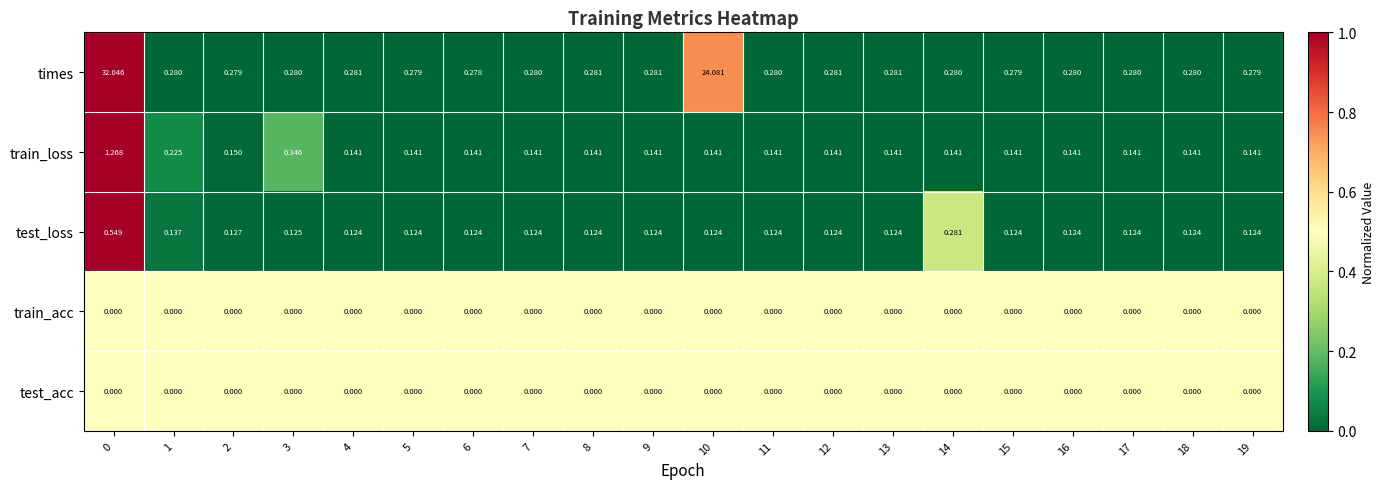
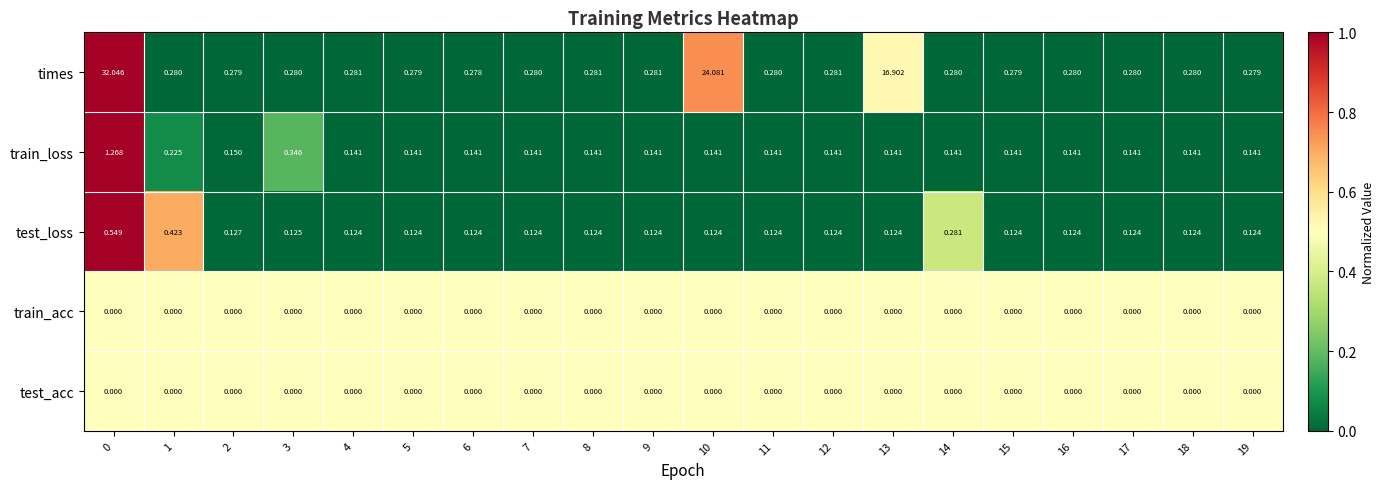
times, 13: 0.281 -> 16.902
test_loss, 1: 0.137 -> 0.423
